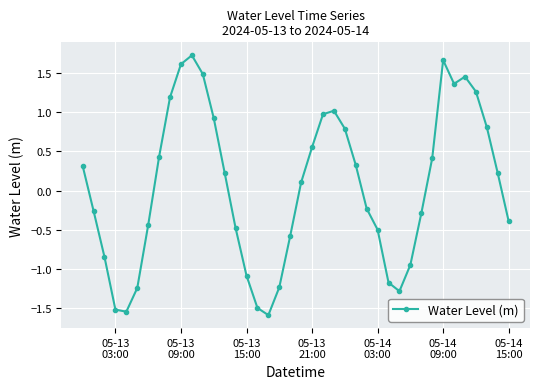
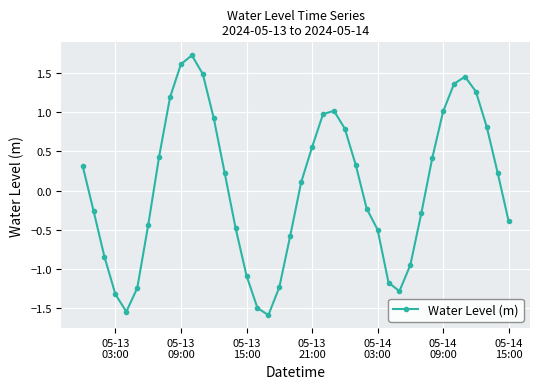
05-13 03:00: -1.5 -> -1.3
05-14 09:00: 1.7 -> 1.0
